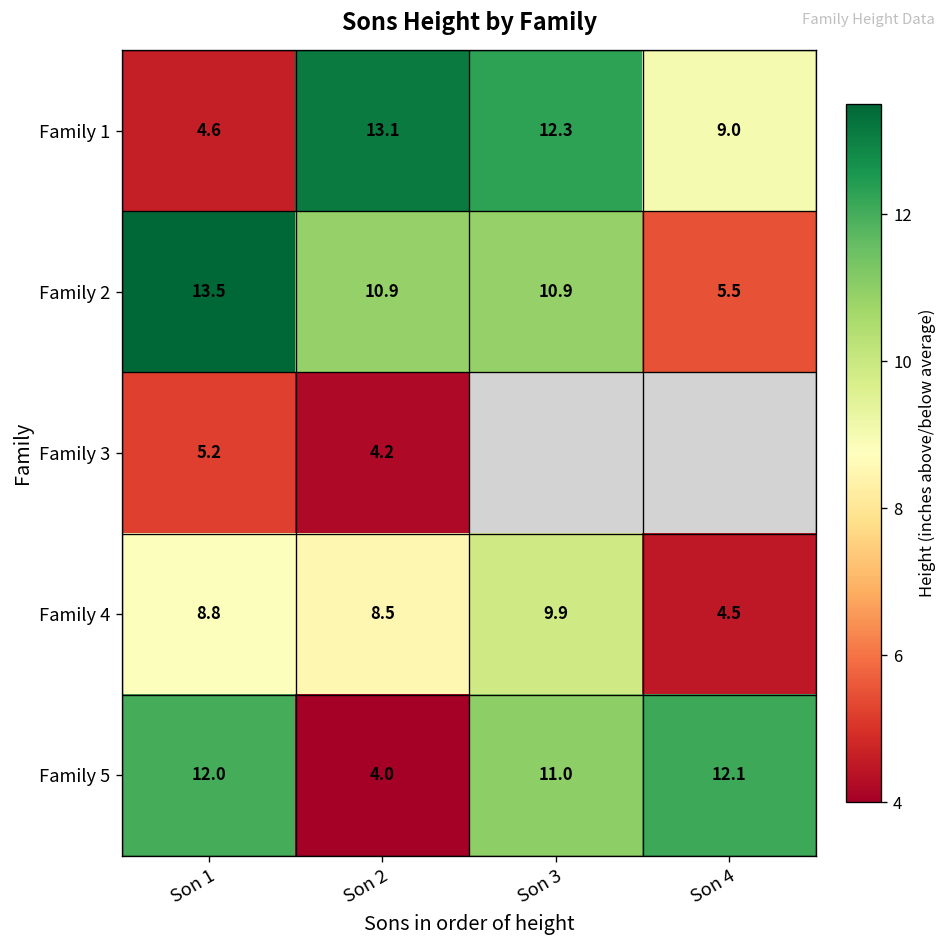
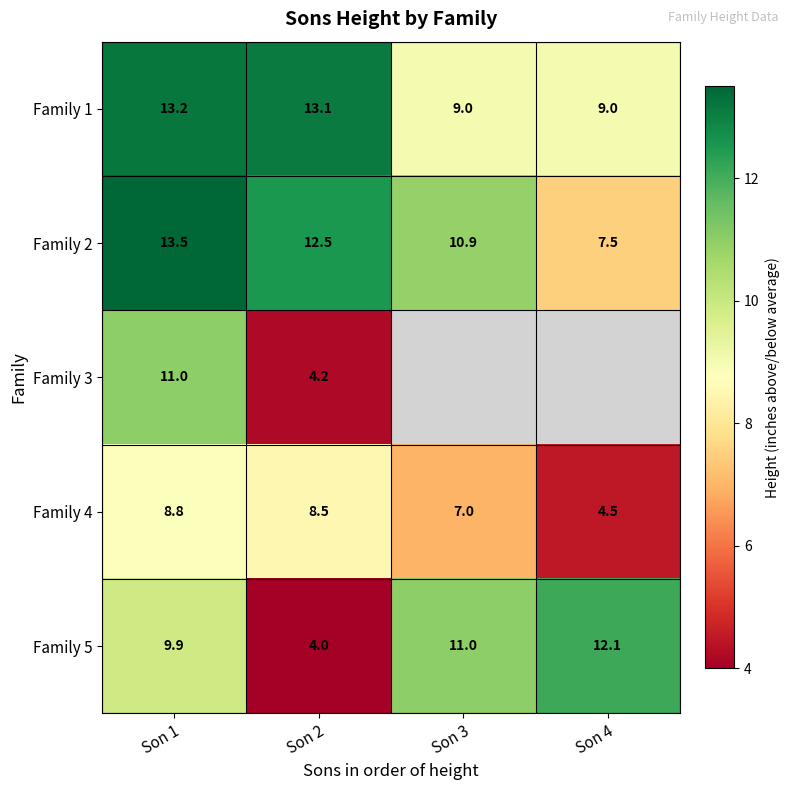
Family 1, Son 1: 4.6 -> 13.2
Family 1, Son 3: 12.3 -> 9.0
Family 2, Son 2: 10.9 -> 12.5
Family 2, Son 4: 5.5 -> 7.5
Family 3, Son 1: 5.2 -> 11.0
Family 4, Son 3: 9.9 -> 7.0
Family 5, Son 1: 12.0 -> 9.9
